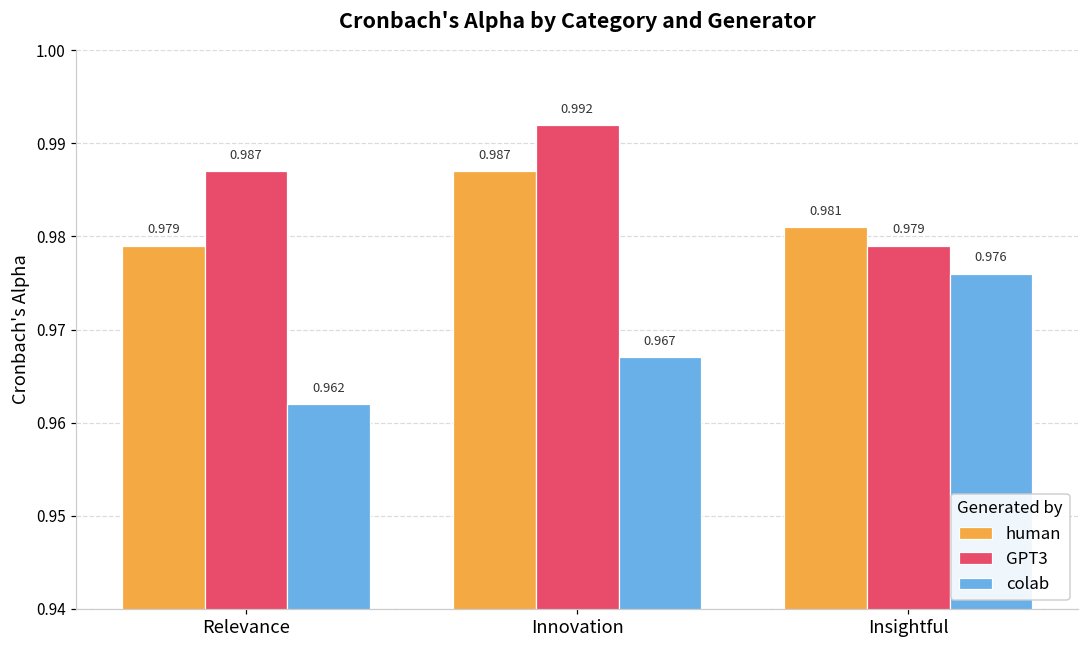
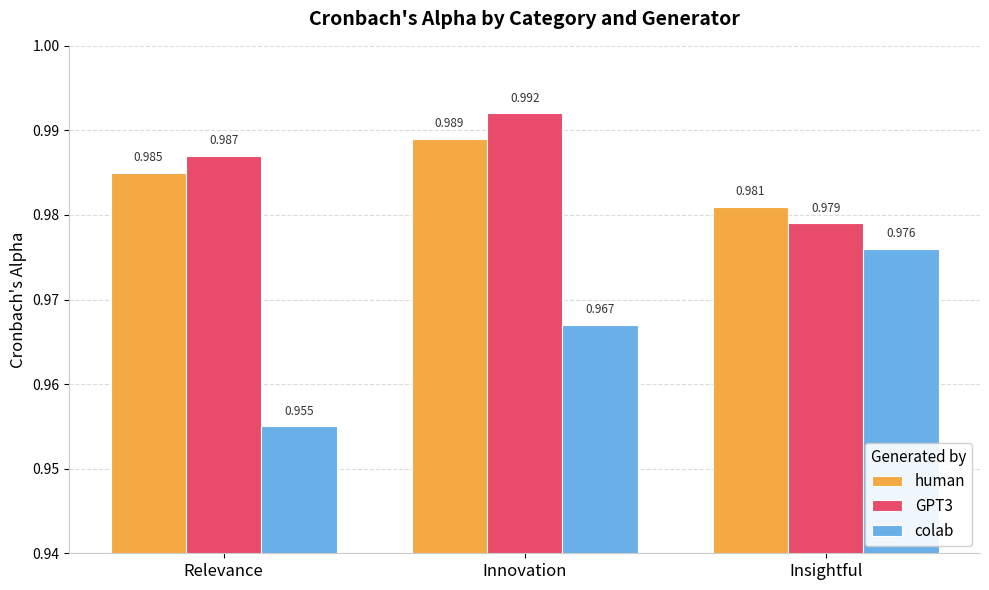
human, Relevance: 0.979 -> 0.985
colab, Relevance: 0.962 -> 0.955
human, Innovation: 0.987 -> 0.989
